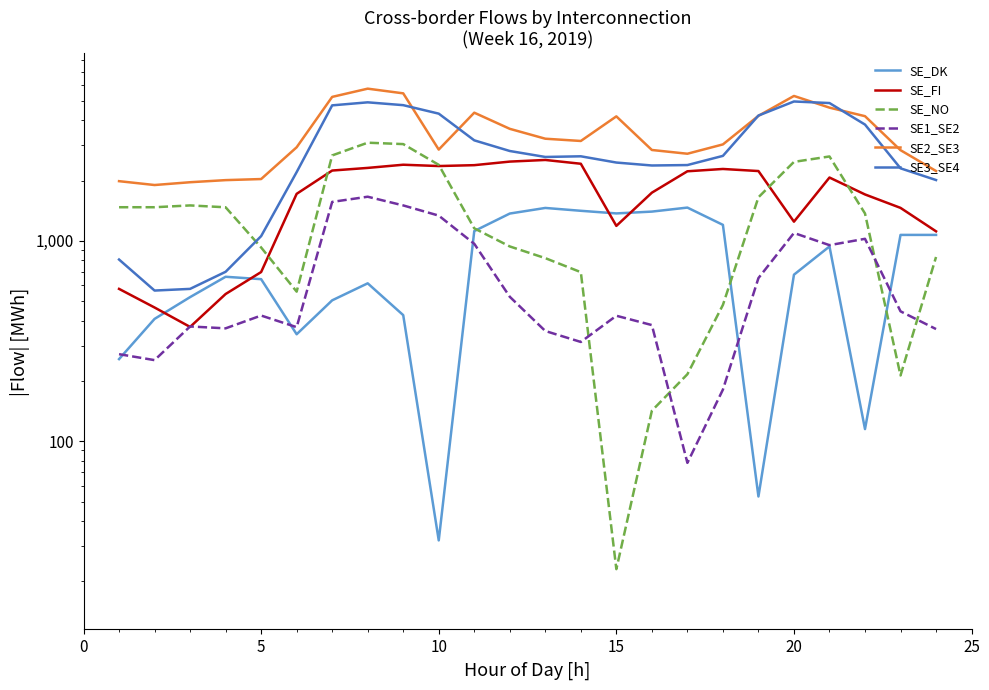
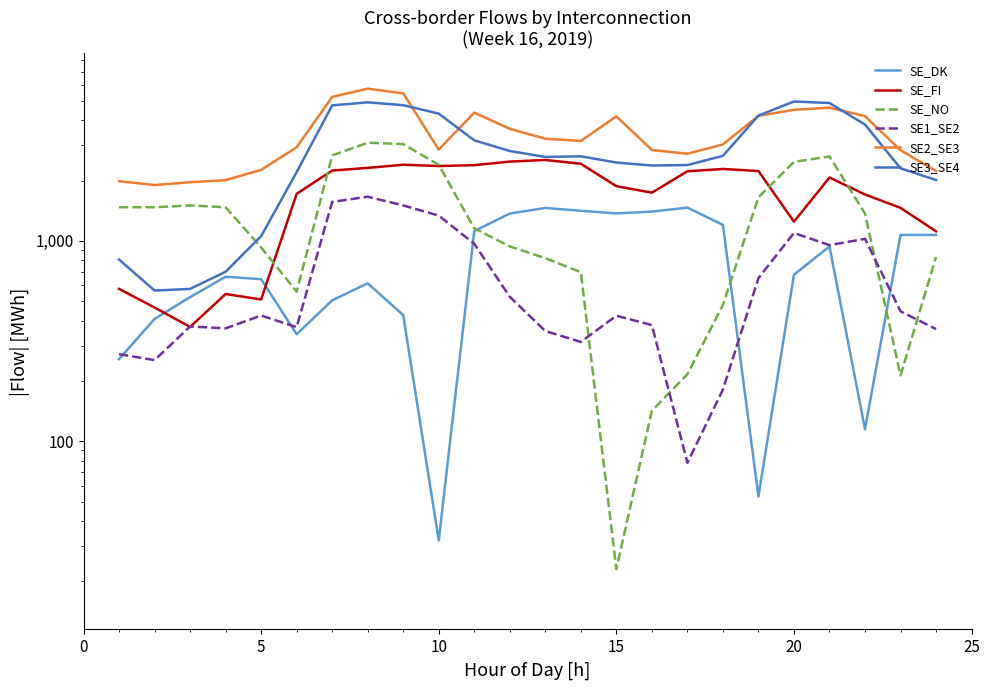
SE_FI, 5: 700 -> 510
SE2_SE3, 5: 2,000 -> 2,300
SE_FI, 15: 1,200 -> 1,900
SE2_SE3, 20: 5,300 -> 4,500
